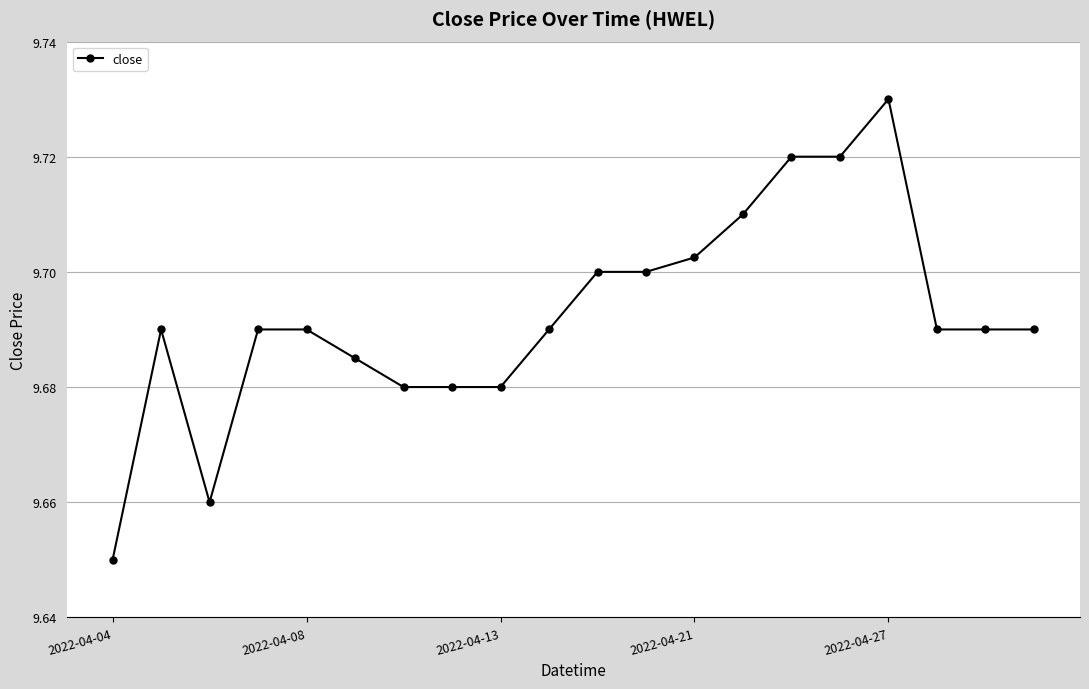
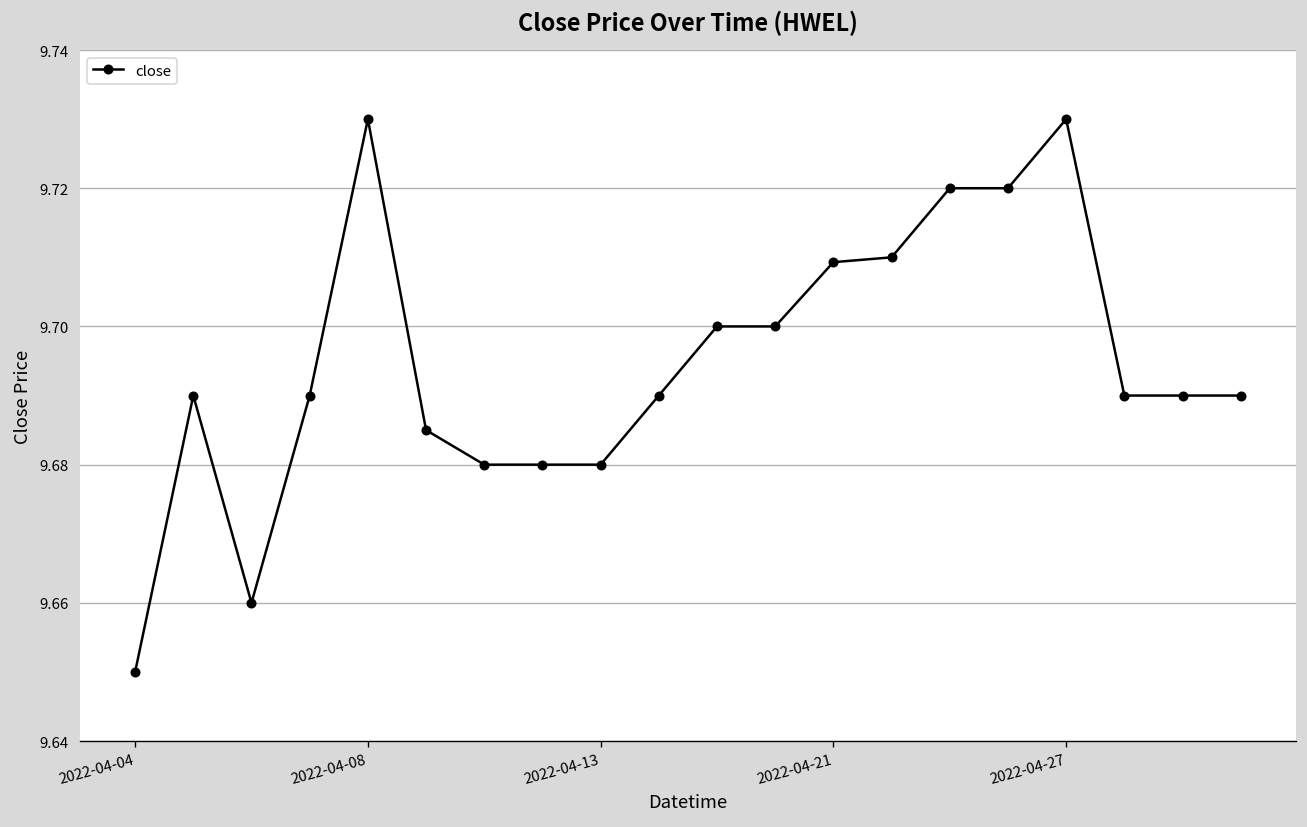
2022-04-08: 9.69 -> 9.73
2022-04-21: 9.703 -> 9.709
